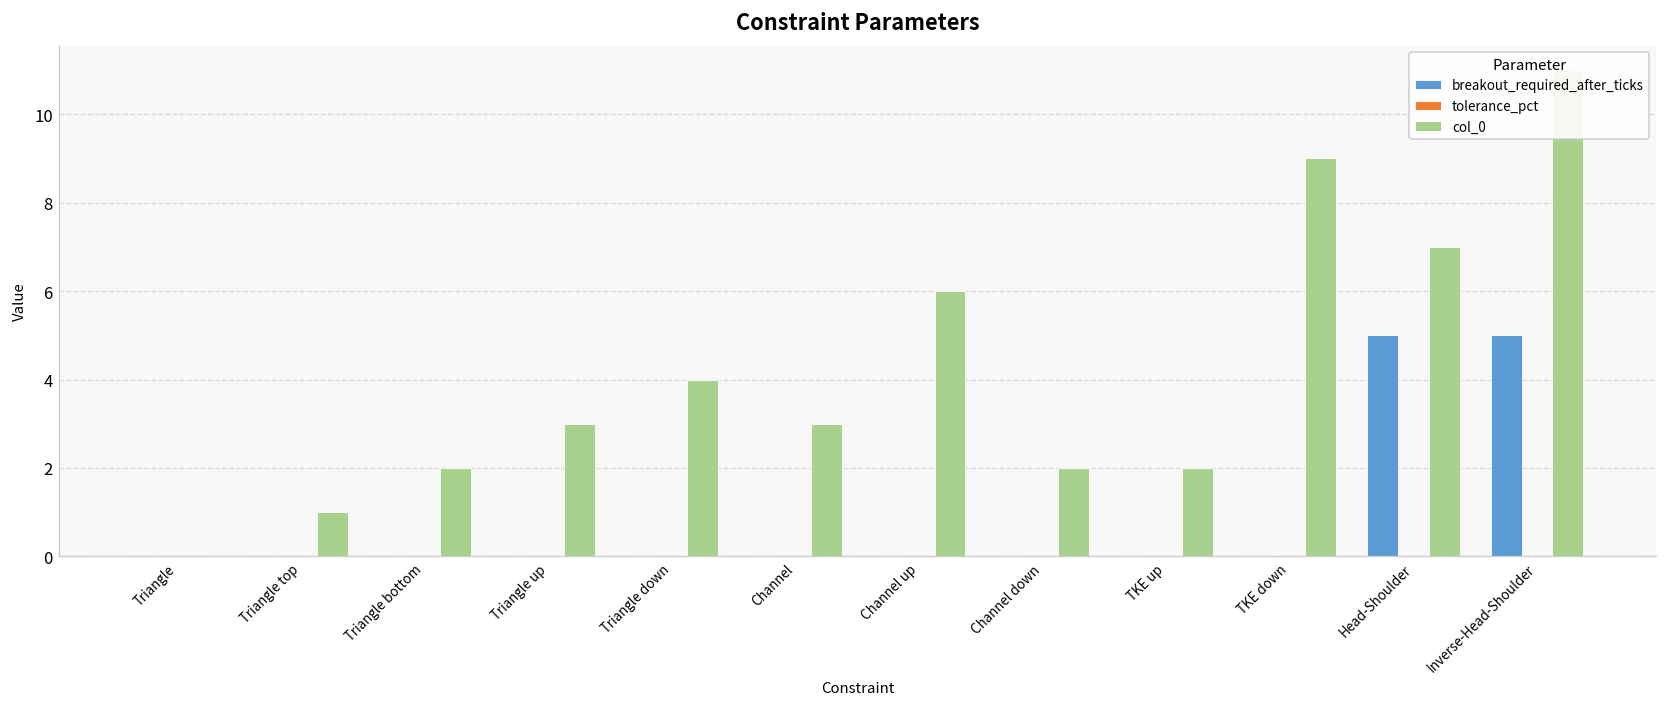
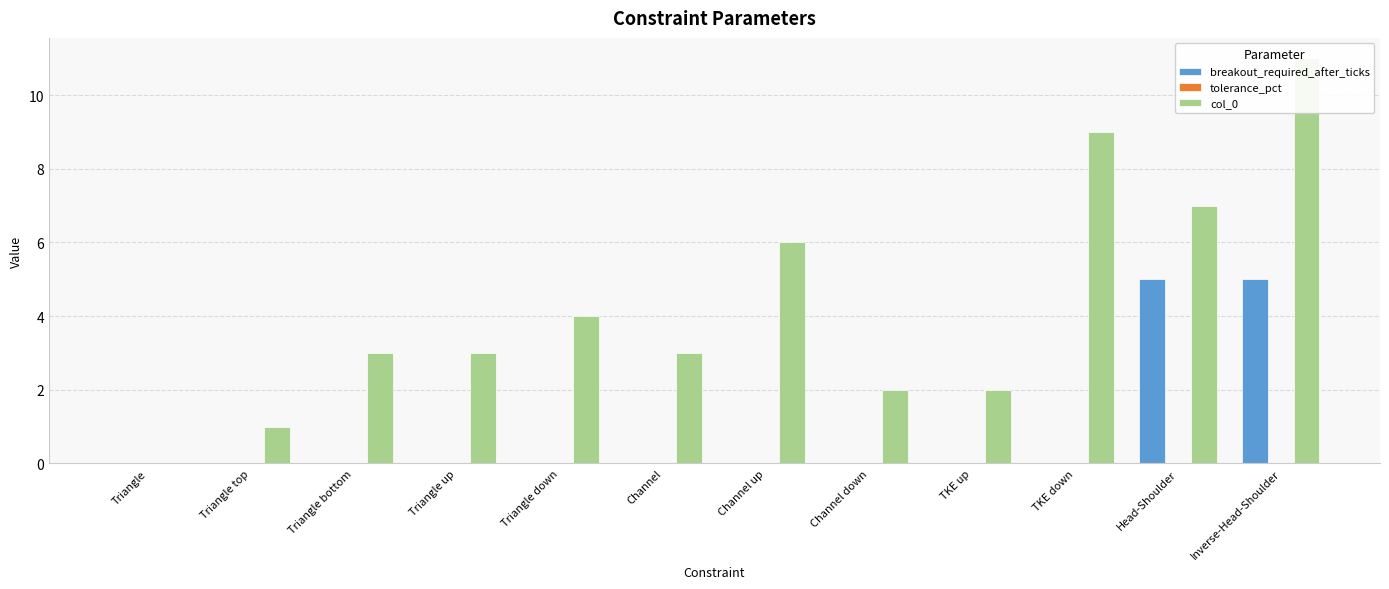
col_0, Triangle bottom: 2 -> 3
